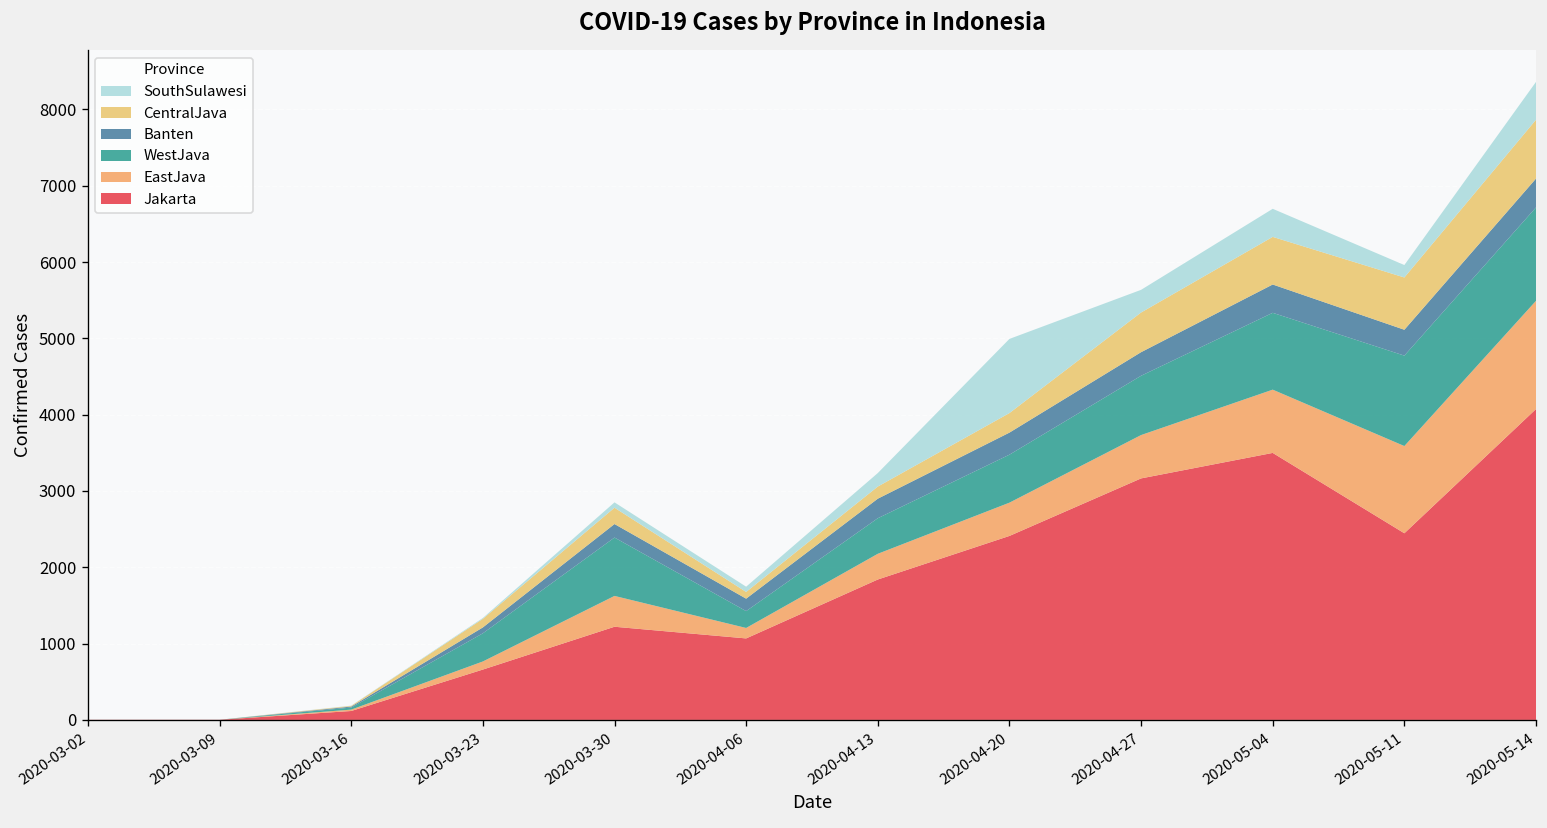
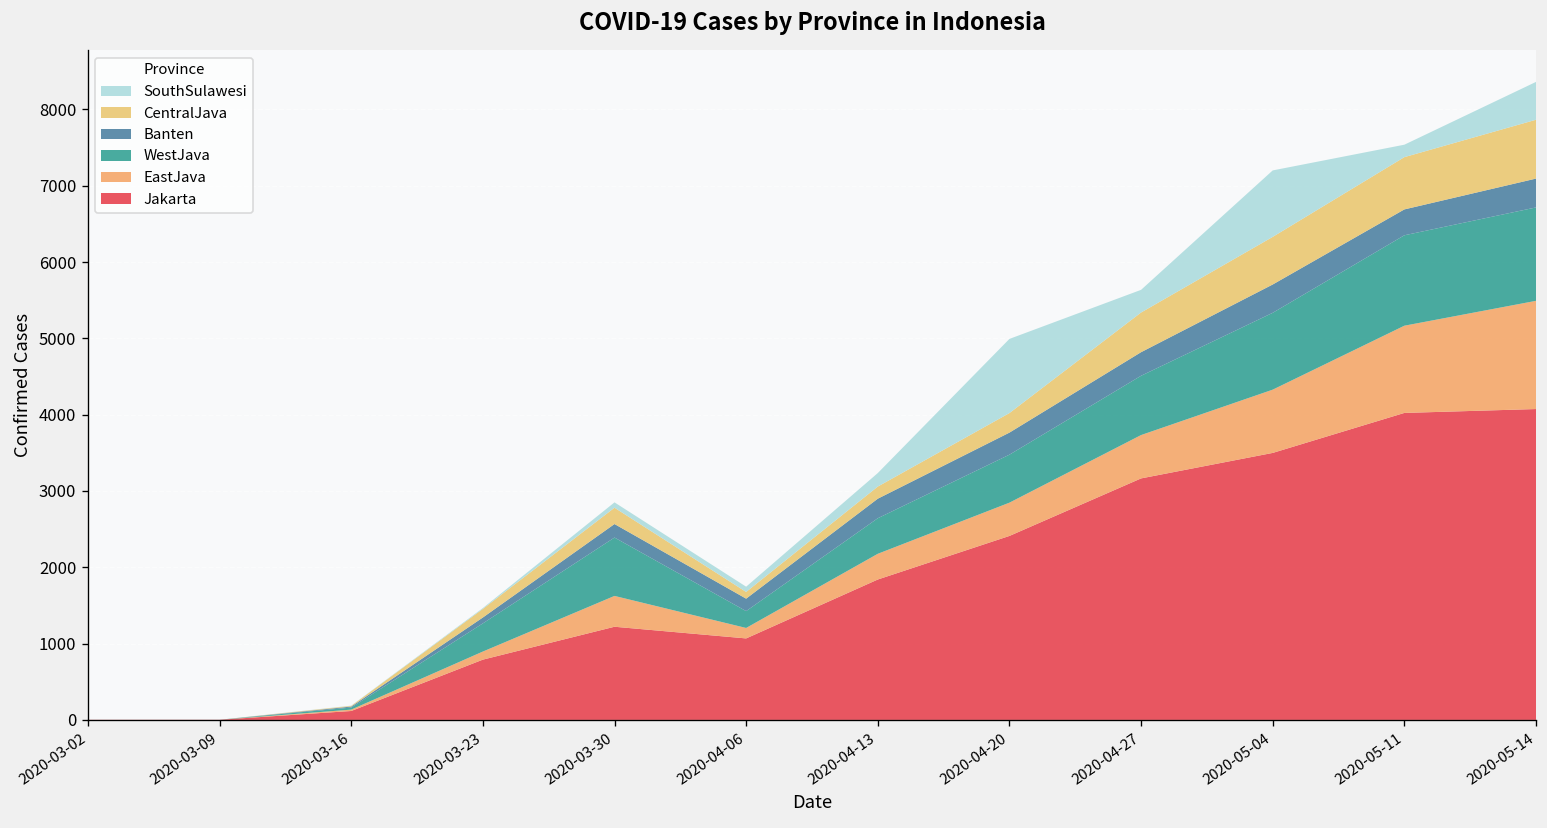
Jakarta, 2020-03-23: 700 -> 800
SouthSulawesi, 2020-05-04: 400 -> 900
Jakarta, 2020-05-11: 2400 -> 4000
